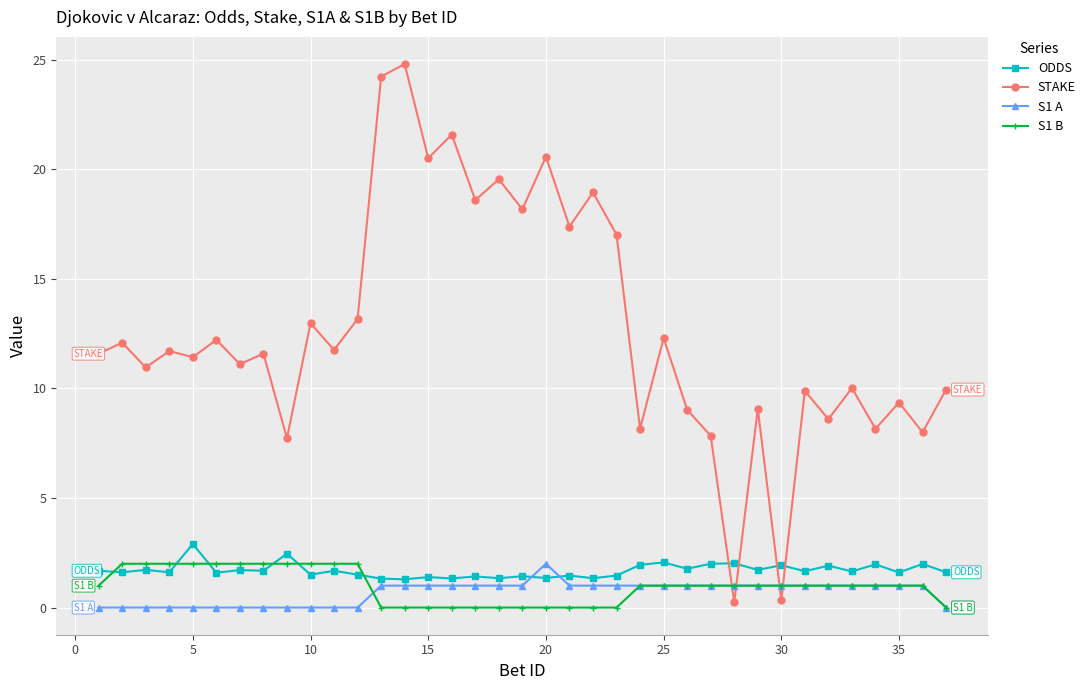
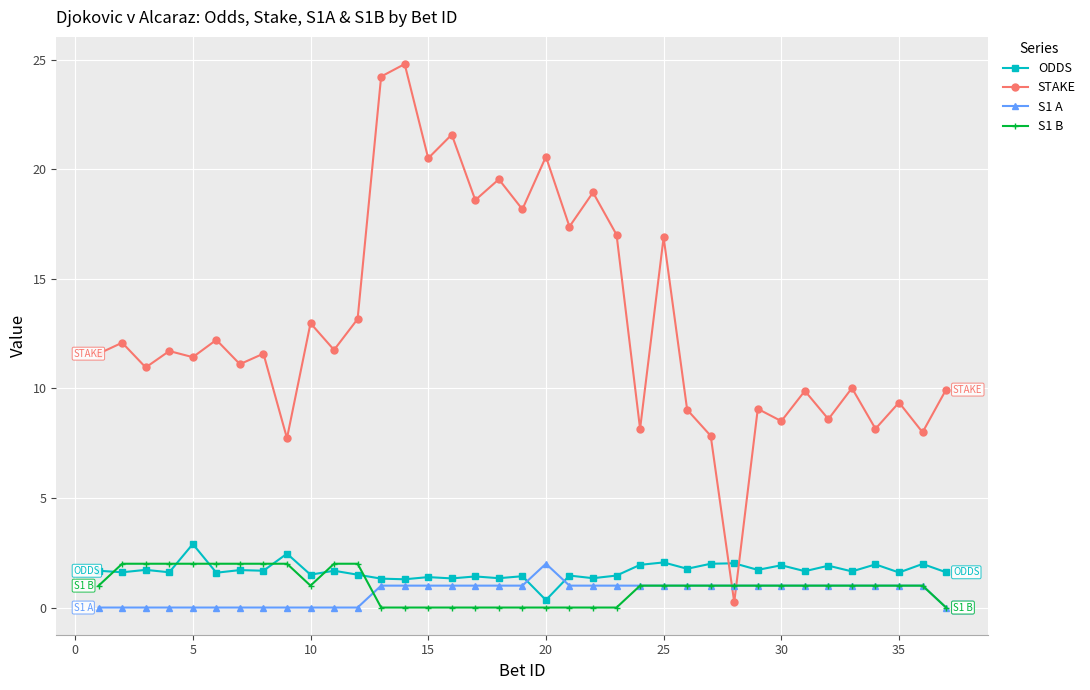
S1 B, 10: 2 -> 1
ODDS, 20: 1.4 -> 0.3
STAKE, 25: 12.3 -> 16.9
STAKE, 30: 0.3 -> 8.5
